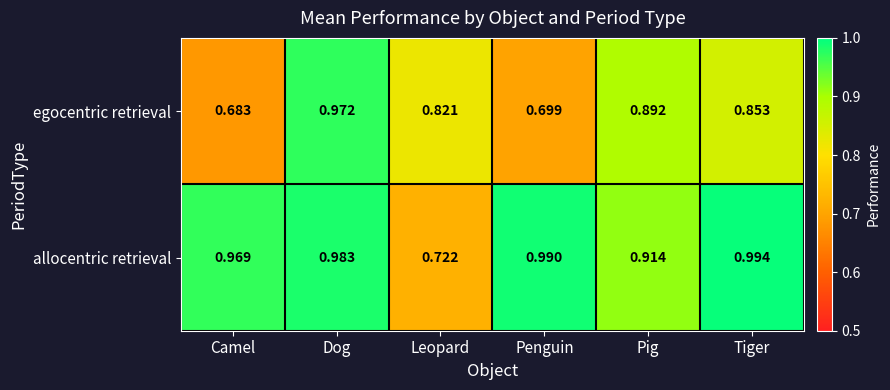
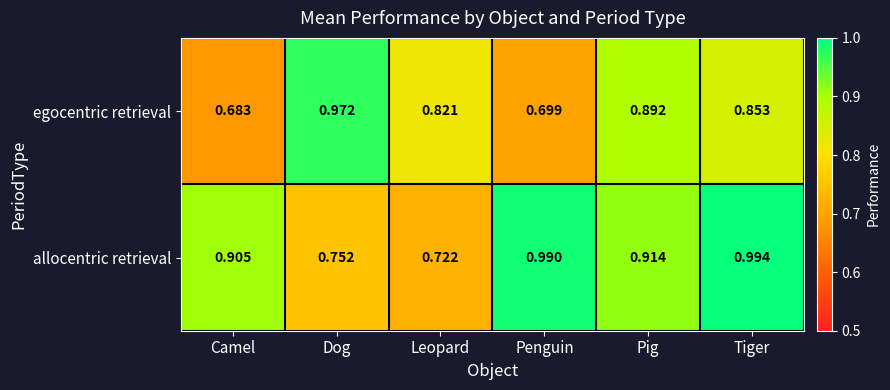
allocentric retrieval, Camel: 0.969 -> 0.905
allocentric retrieval, Dog: 0.983 -> 0.752
